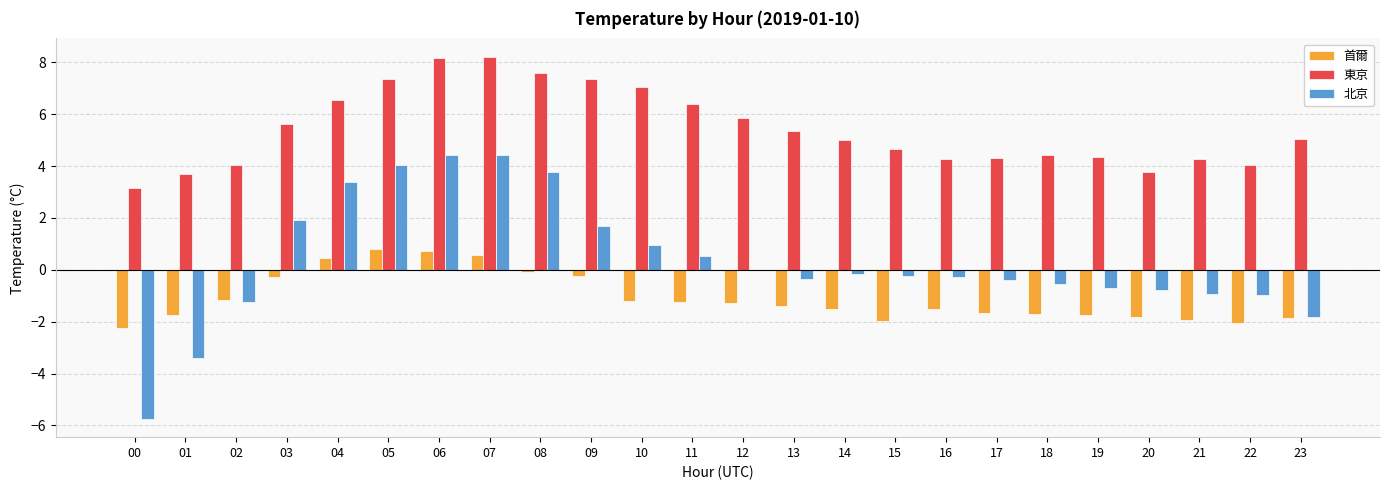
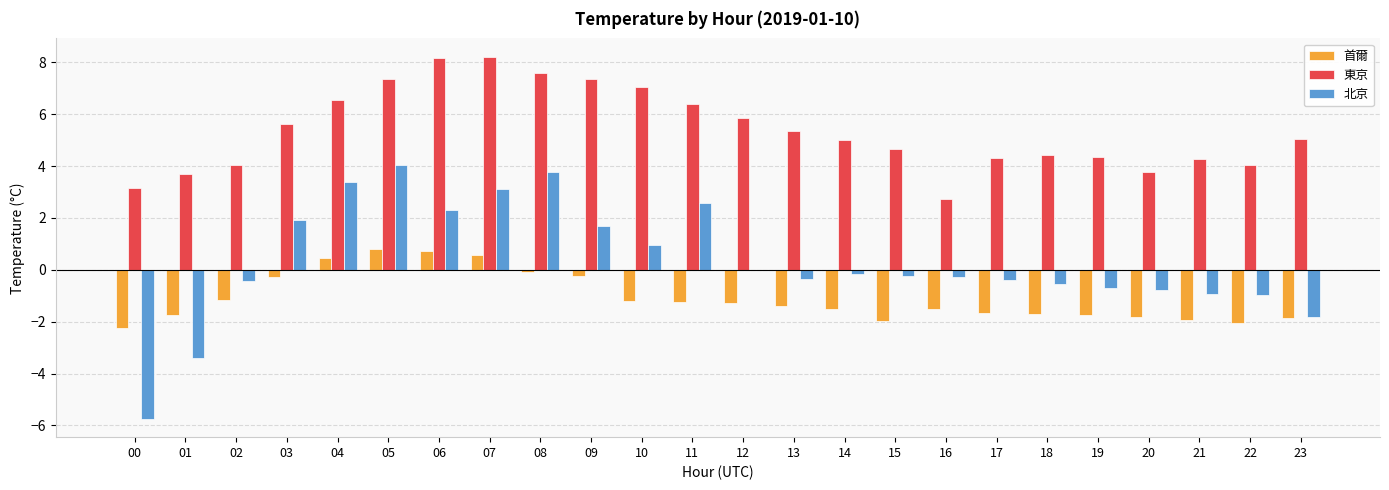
北京, 02: -1.2 -> -0.4
北京, 06: 4.4 -> 2.3
北京, 07: 4.4 -> 3.1
北京, 11: 0.5 -> 2.6
東京, 16: 4.3 -> 2.7
